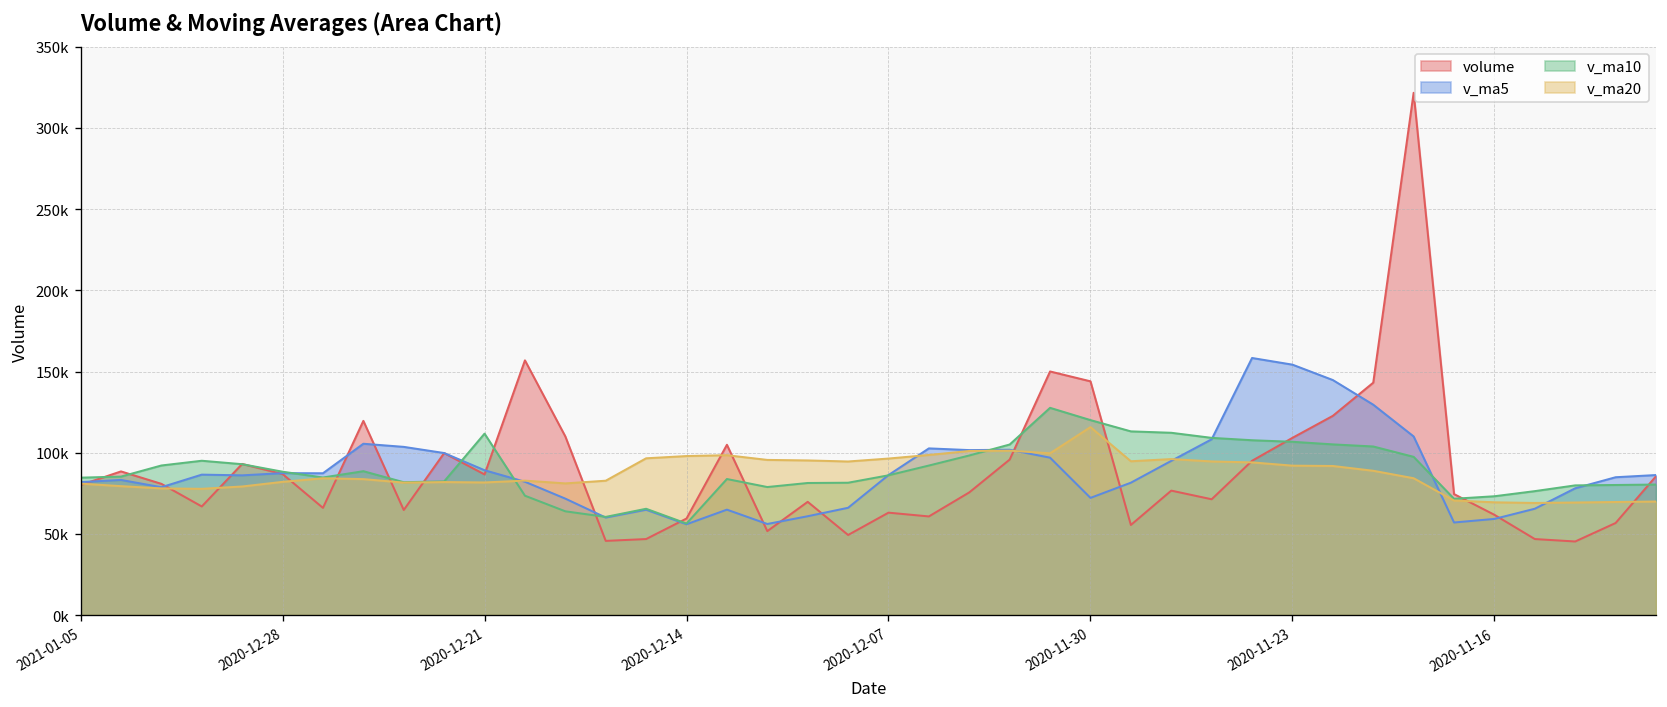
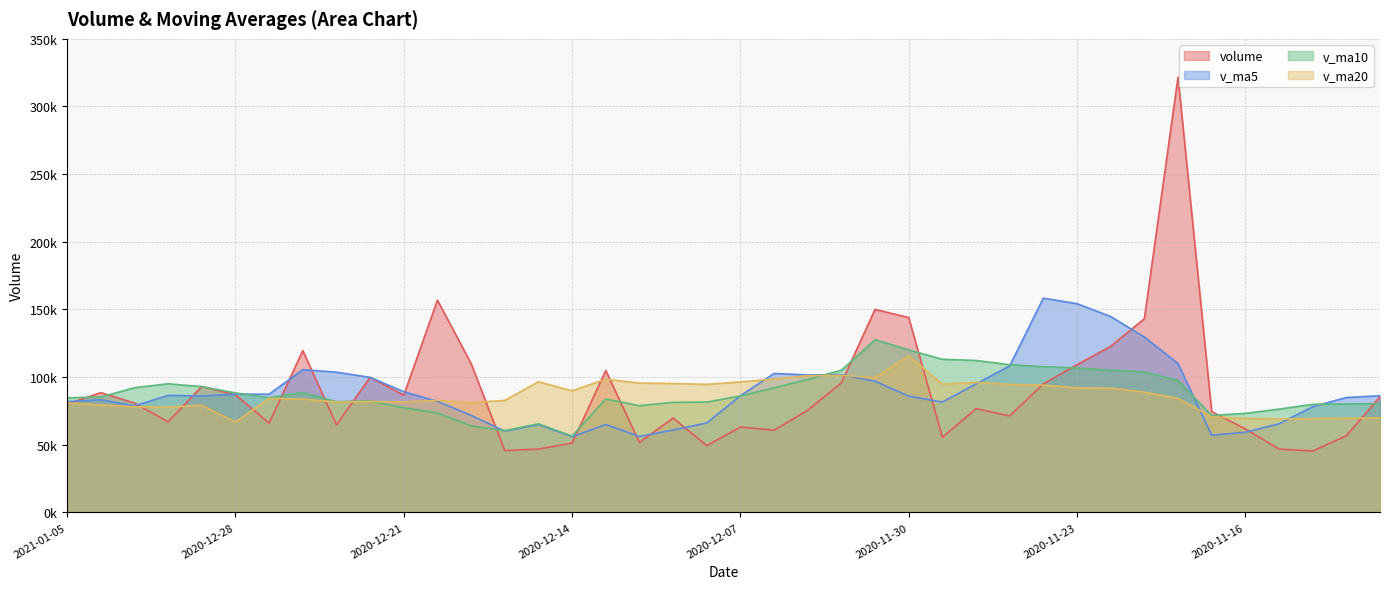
v_ma20, 2020-12-28: 82000 -> 67000
v_ma10, 2020-12-21: 112000 -> 77000
volume, 2020-12-14: 59000 -> 51000
v_ma20, 2020-12-14: 98000 -> 90000
v_ma5, 2020-11-30: 72000 -> 86000
